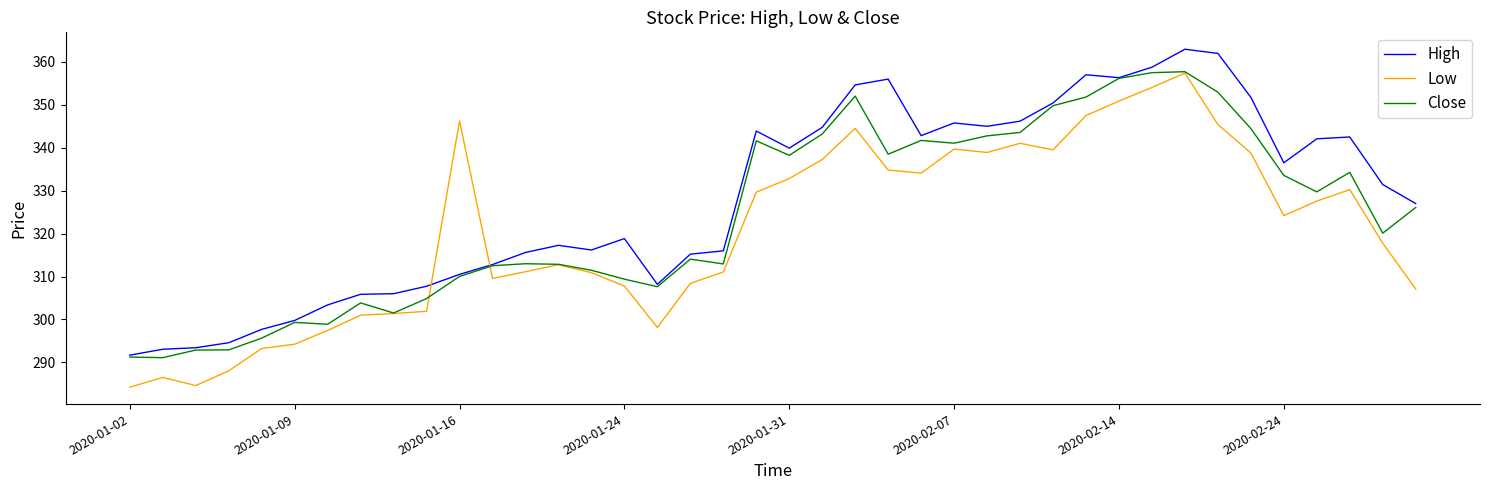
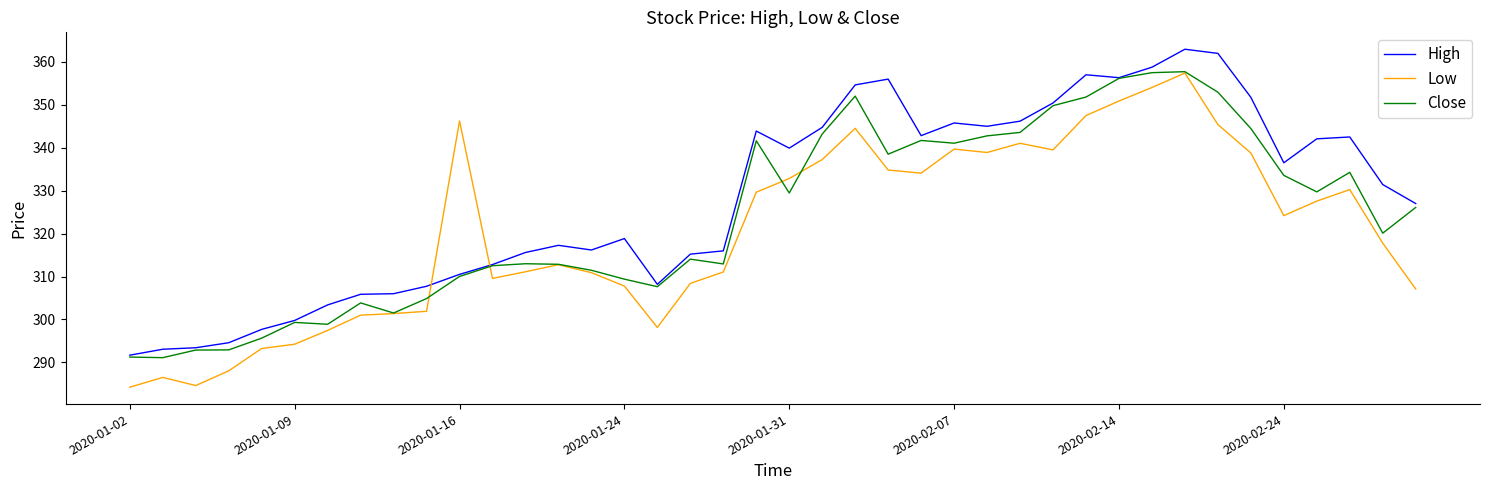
Close, 2020-01-31: 338 -> 329
